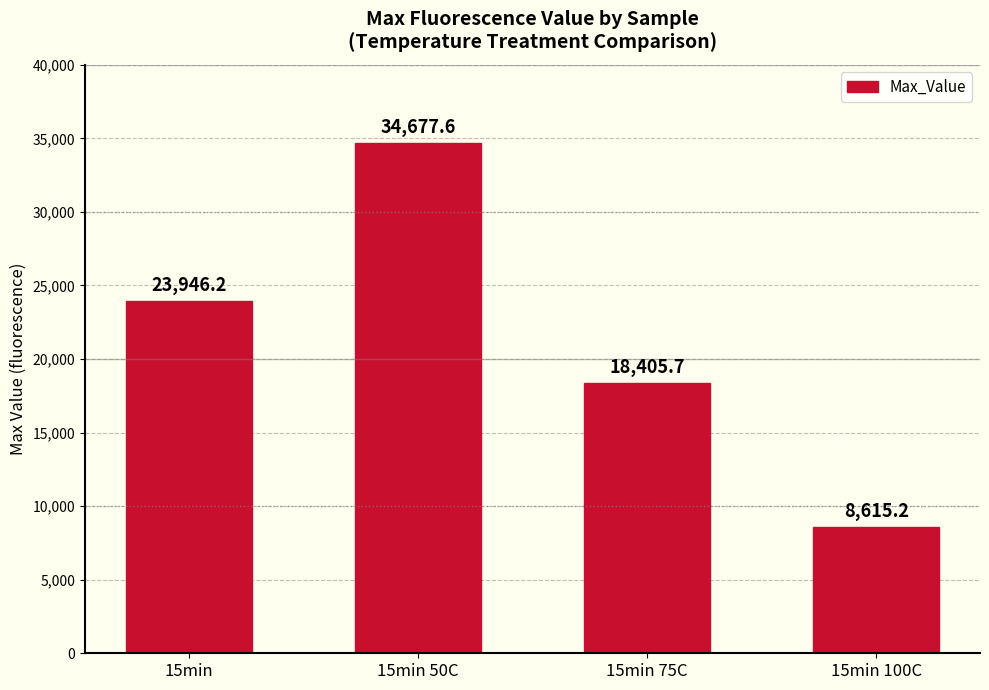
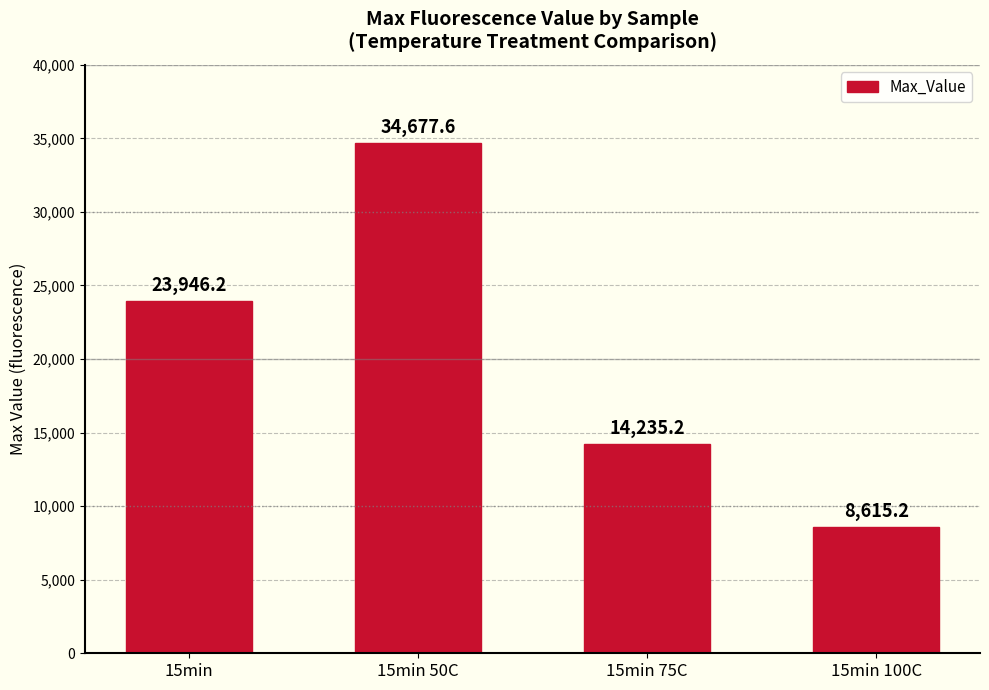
15min 75C: 18,405.7 -> 14,235.2
